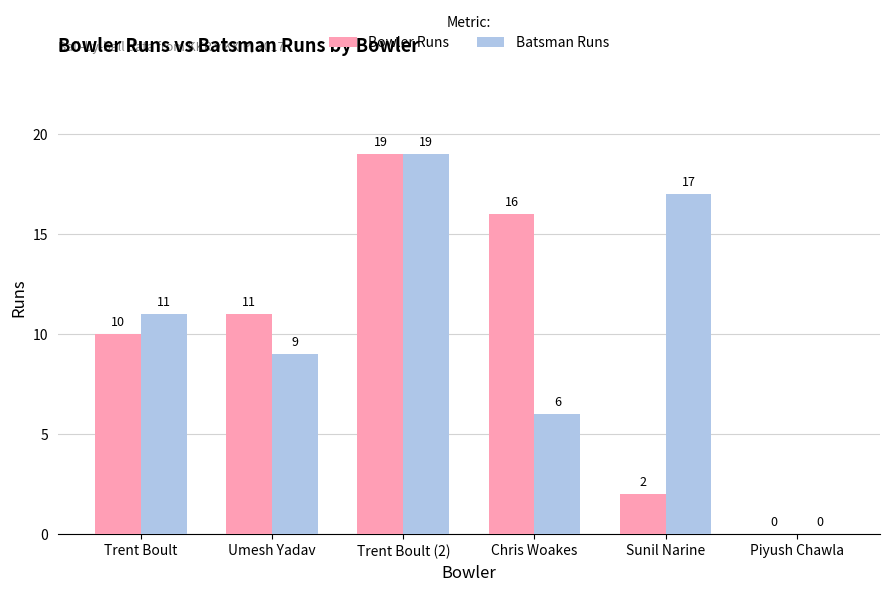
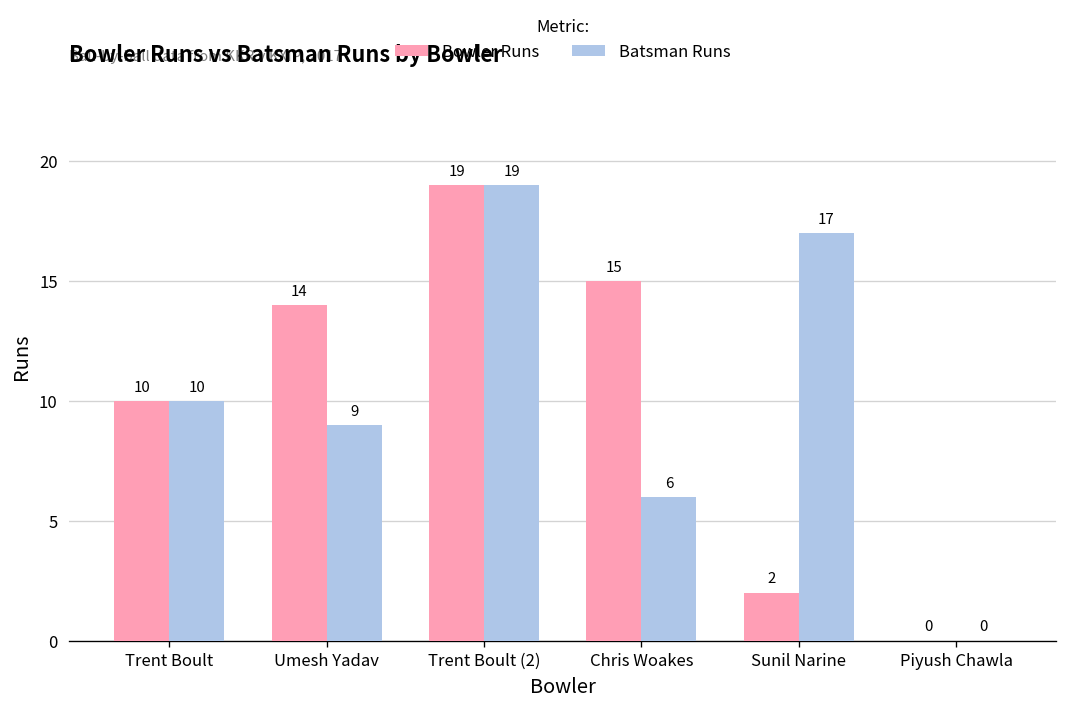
Batsman Runs, Trent Boult: 11 -> 10
Bowler Runs, Umesh Yadav: 11 -> 14
Bowler Runs, Chris Woakes: 16 -> 15
